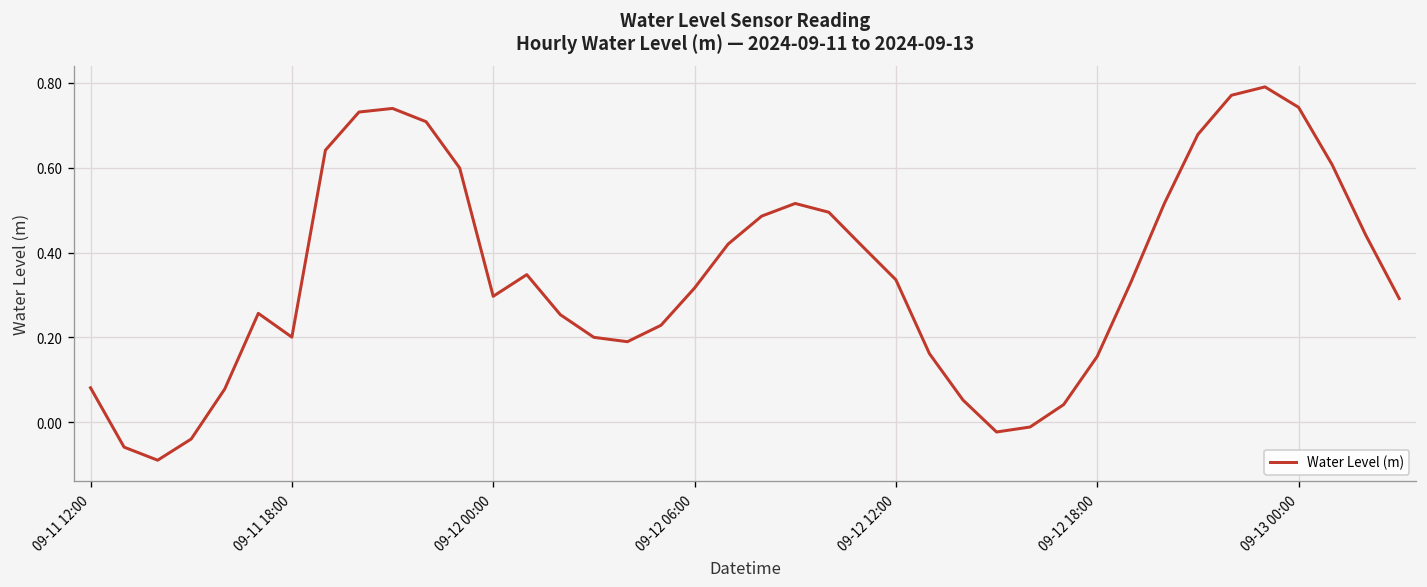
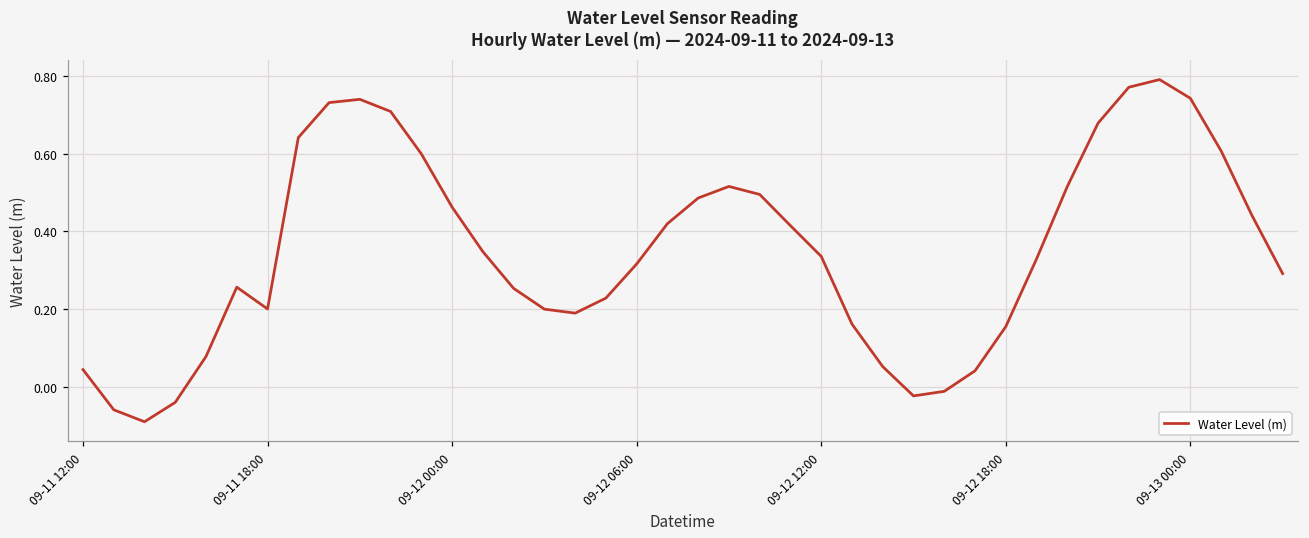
09-11 12:00: 0.08 -> 0.05
09-12 00:00: 0.30 -> 0.46
